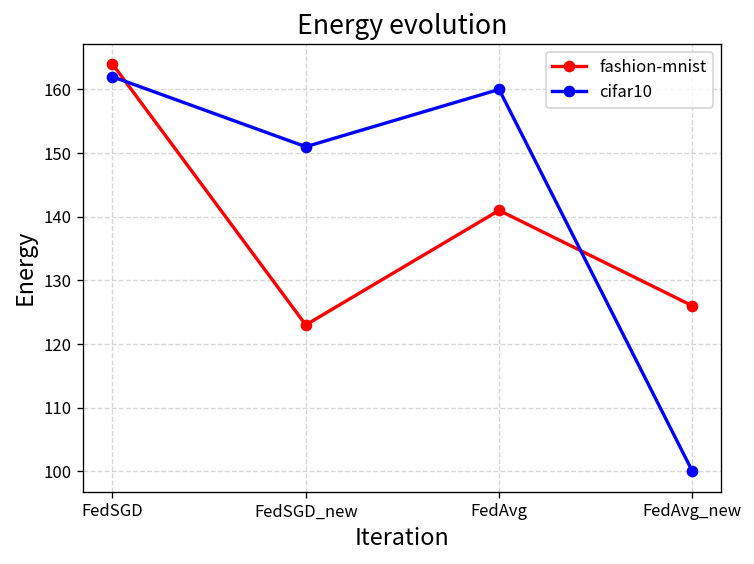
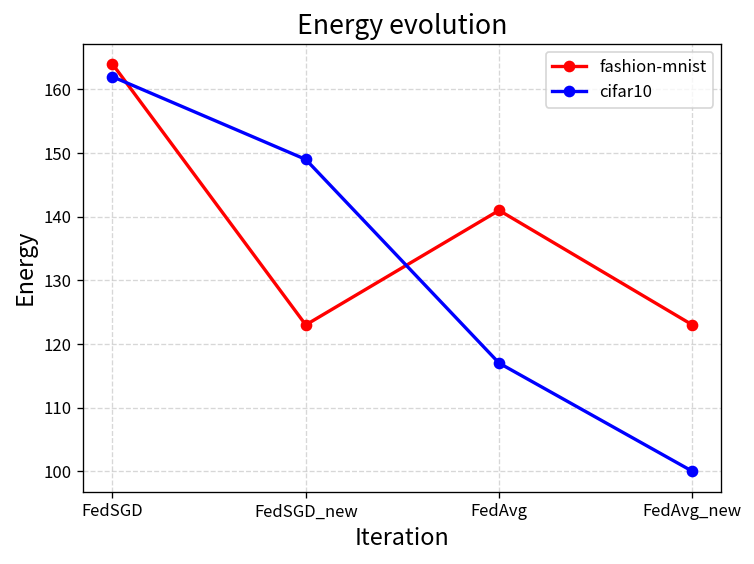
cifar10, FedSGD_new: 151 -> 149
cifar10, FedAvg: 160 -> 117
fashion-mnist, FedAvg_new: 126 -> 123
